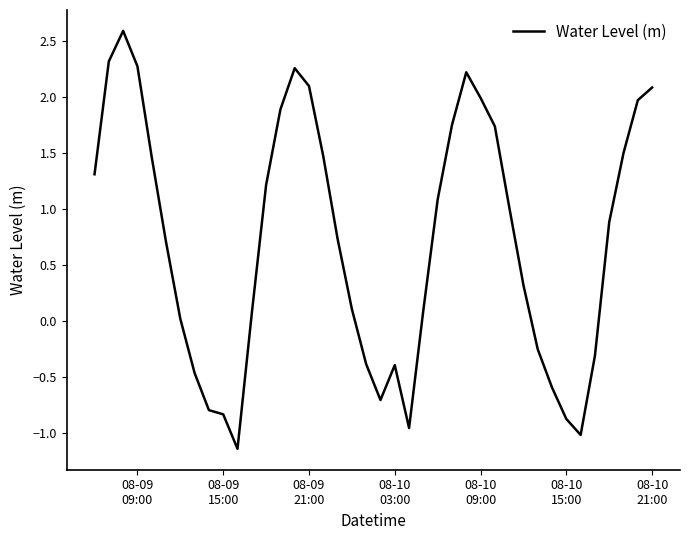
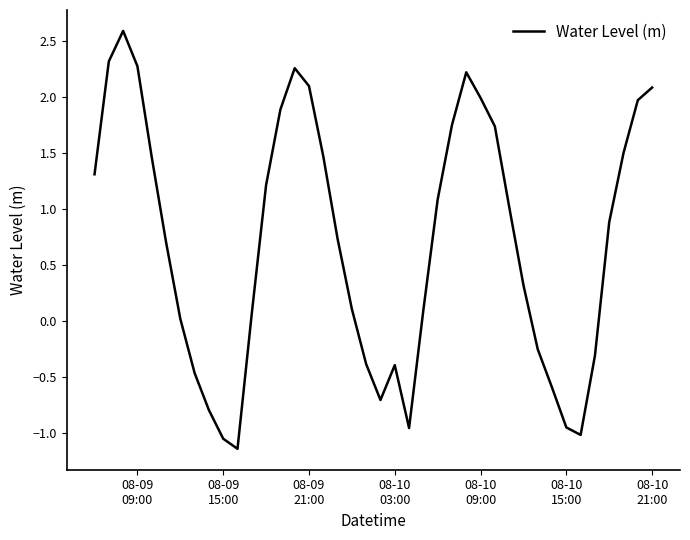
08-09 15:00: -0.83 -> -1.05
08-10 15:00: -0.87 -> -0.95
